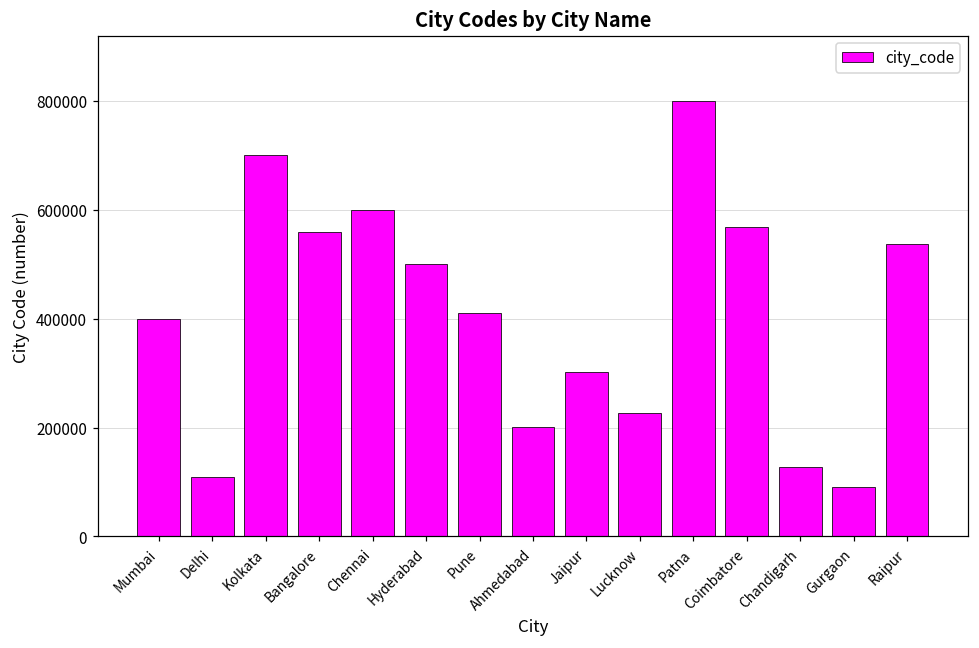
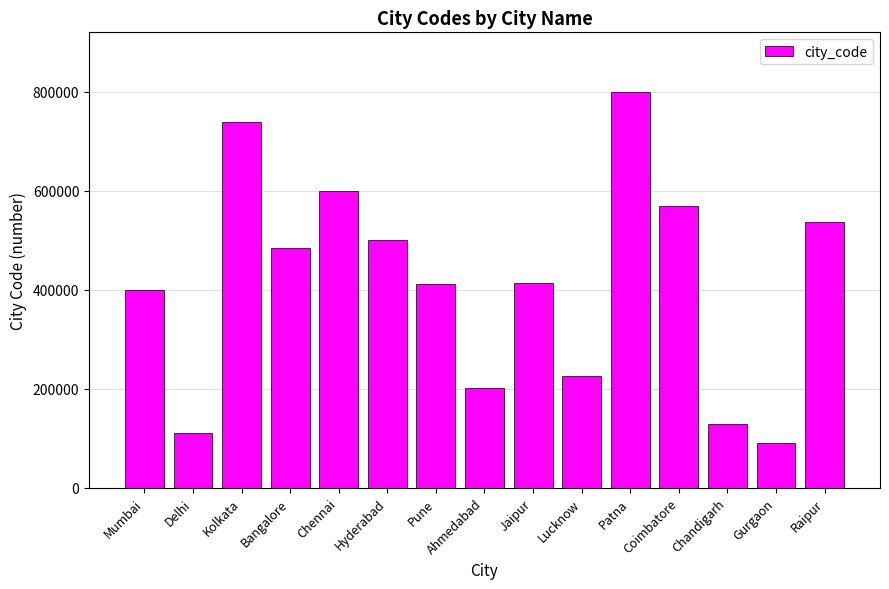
Kolkata: 700000 -> 740000
Bangalore: 560000 -> 480000
Jaipur: 300000 -> 410000
